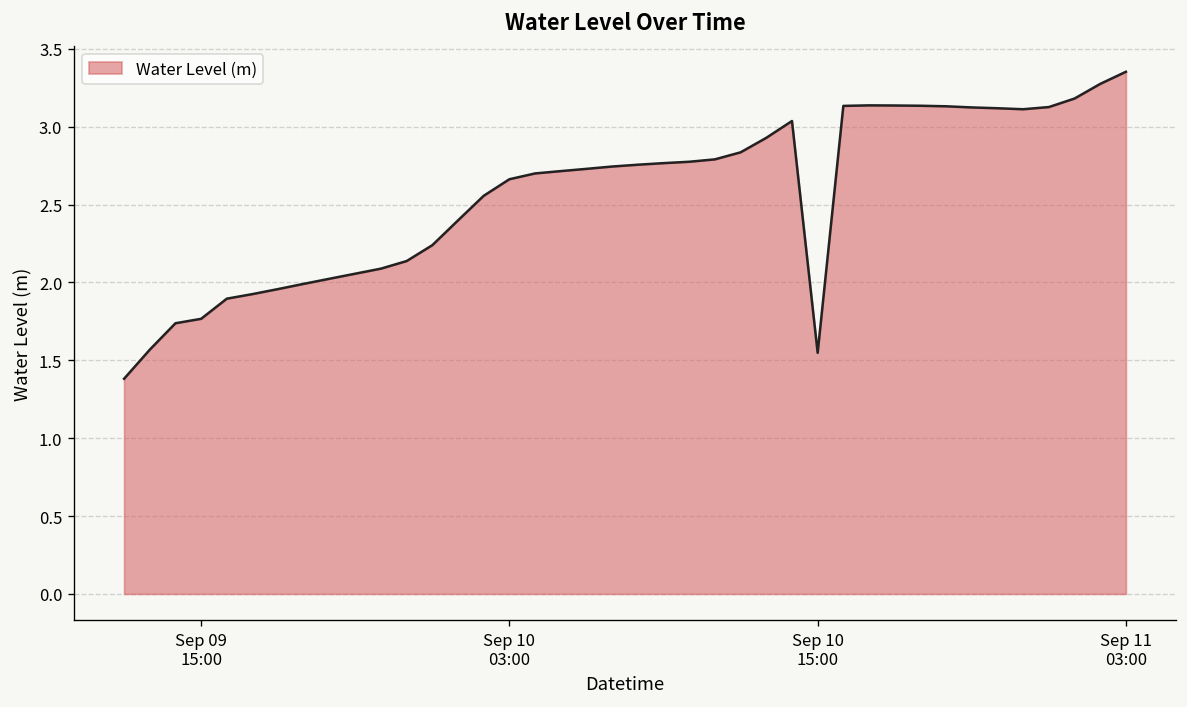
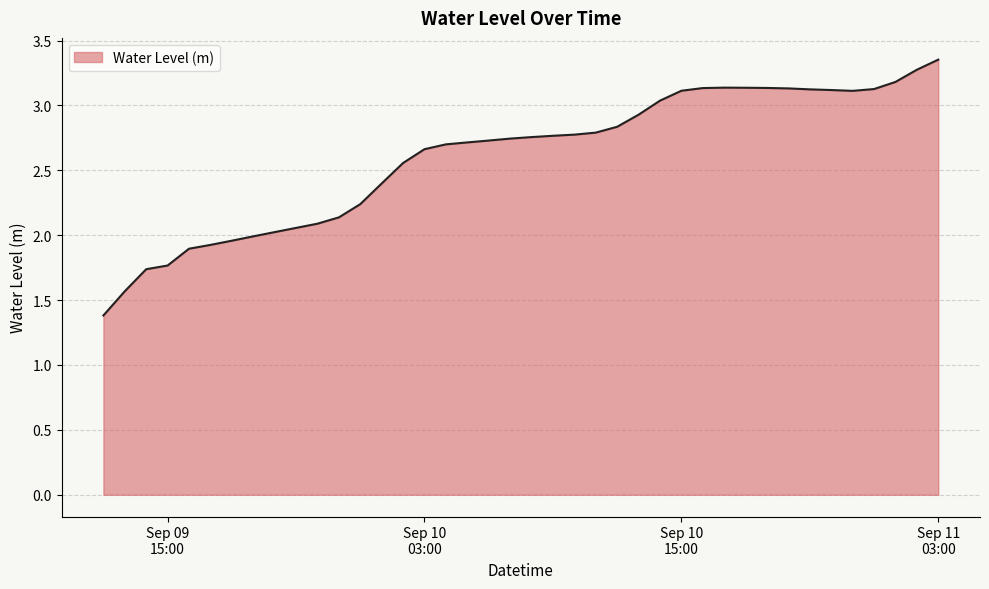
Sep 10 15:00: 1.55 -> 3.11
